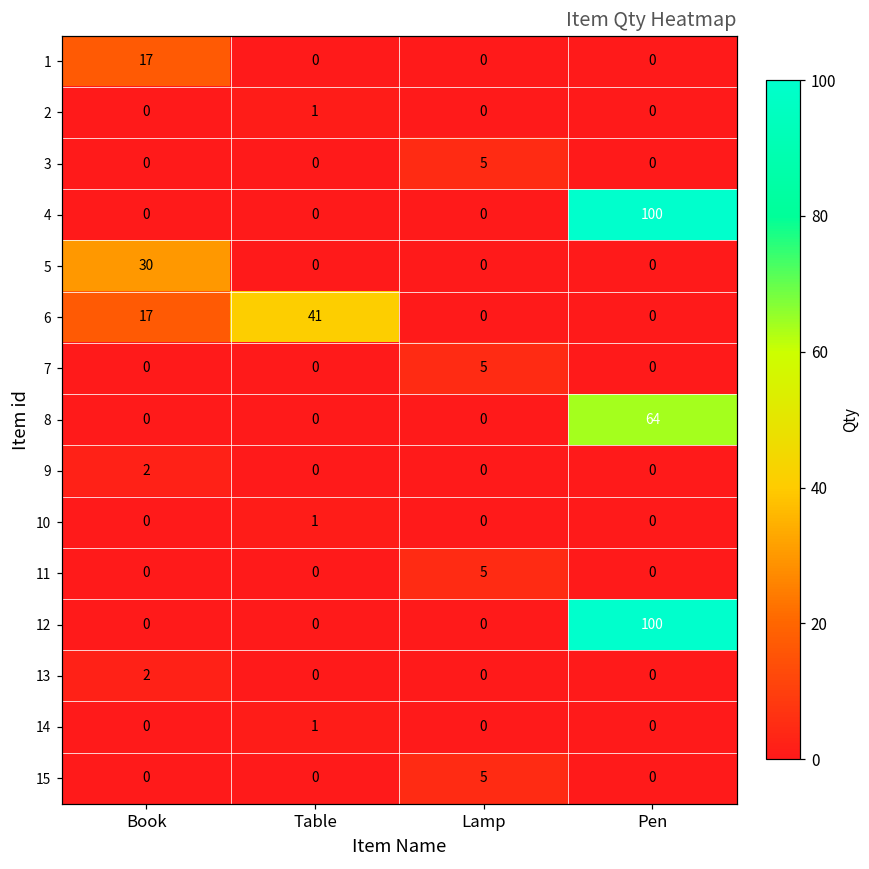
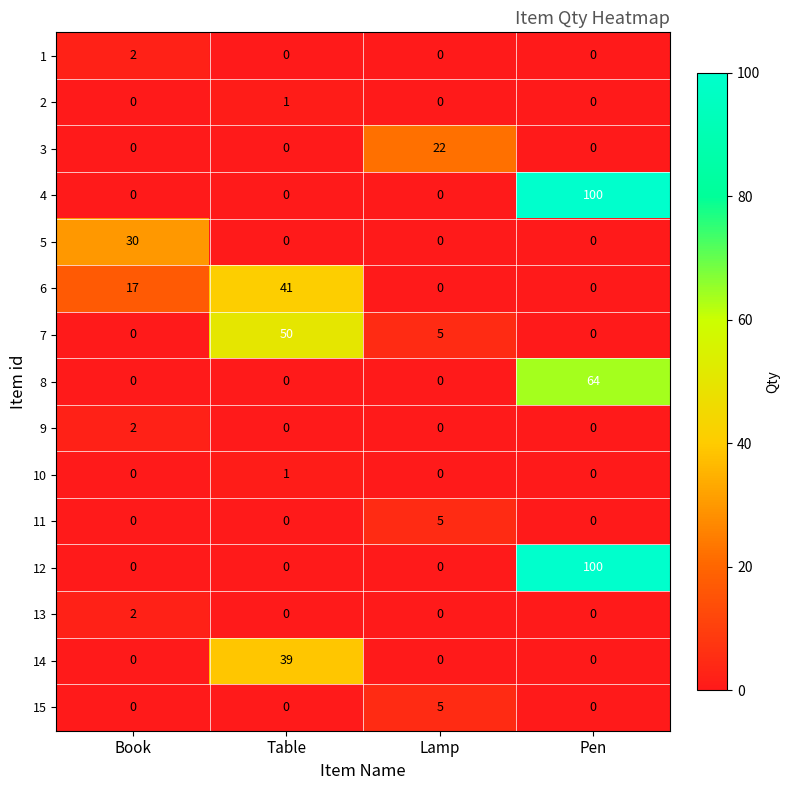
1, Book: 17 -> 2
3, Lamp: 5 -> 22
7, Table: 0 -> 50
14, Table: 1 -> 39
